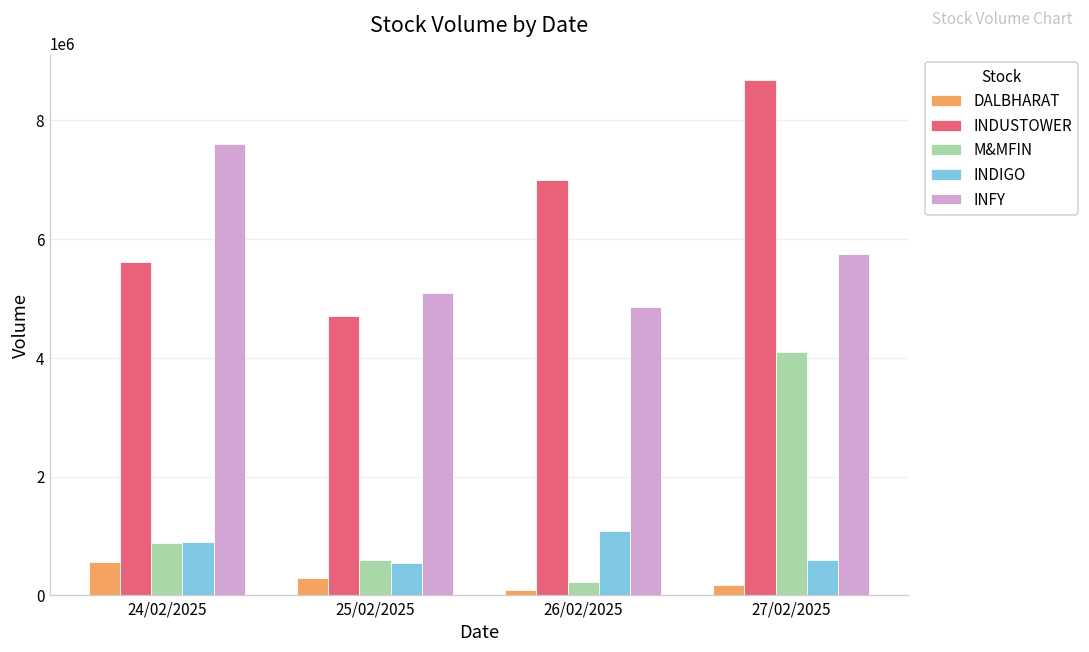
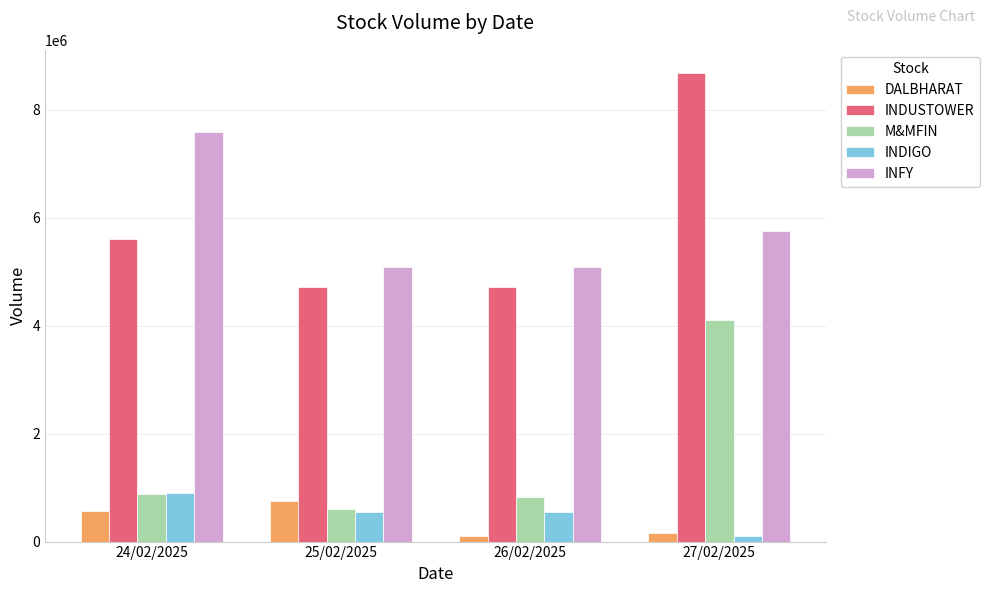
DALBHARAT, 25/02/2025: 300000 -> 800000
INDUSTOWER, 26/02/2025: 7000000 -> 4700000
M&MFIN, 26/02/2025: 200000 -> 800000
INDIGO, 26/02/2025: 1100000 -> 500000
INFY, 26/02/2025: 4900000 -> 5100000
INDIGO, 27/02/2025: 600000 -> 100000
